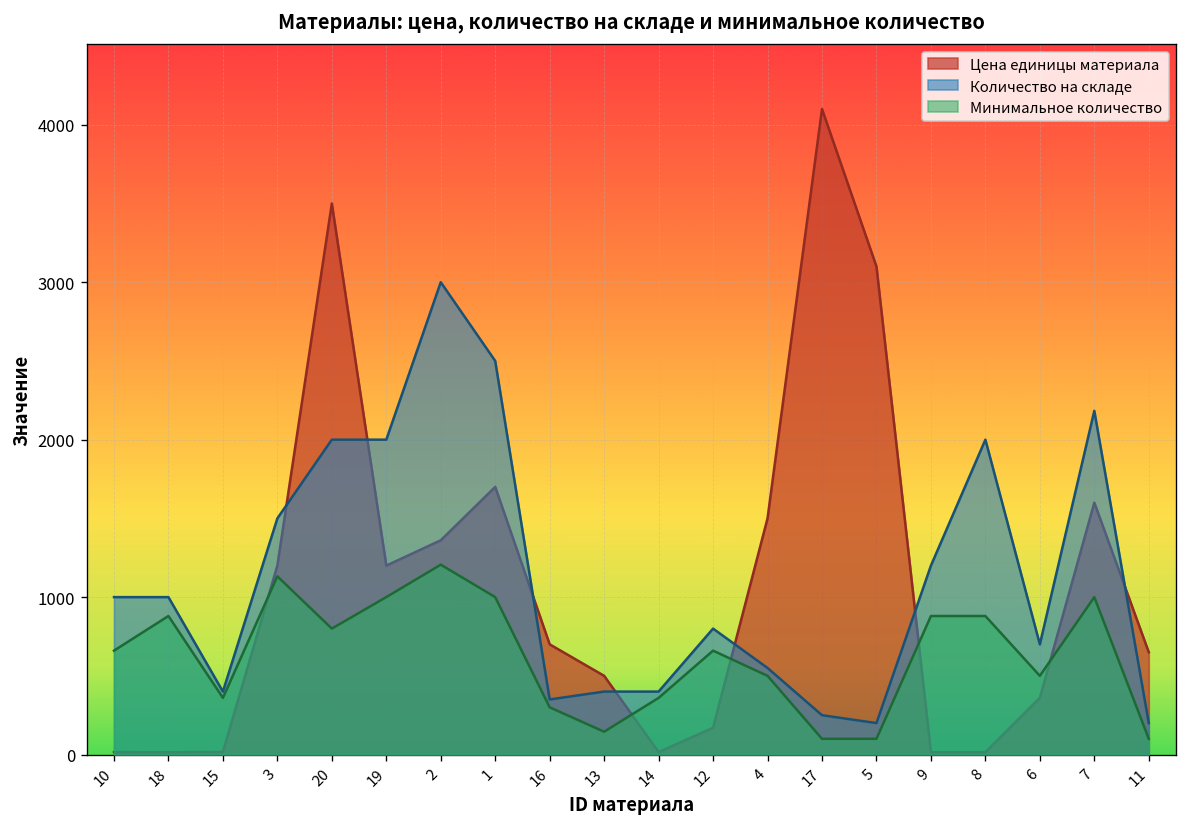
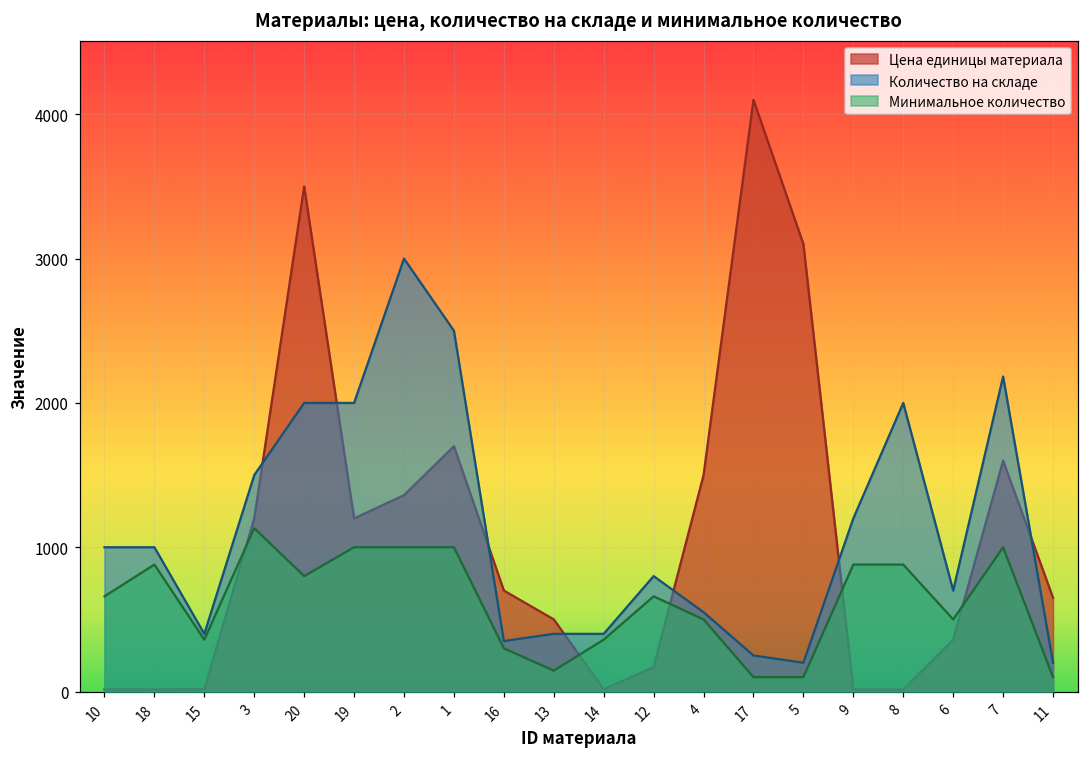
Минимальное количество, 2: 1210 -> 1000
